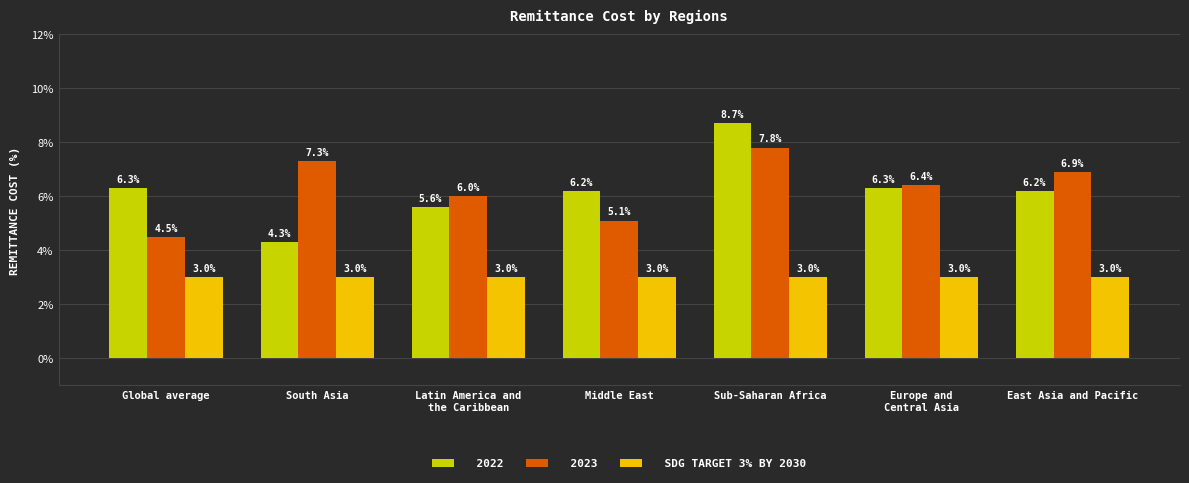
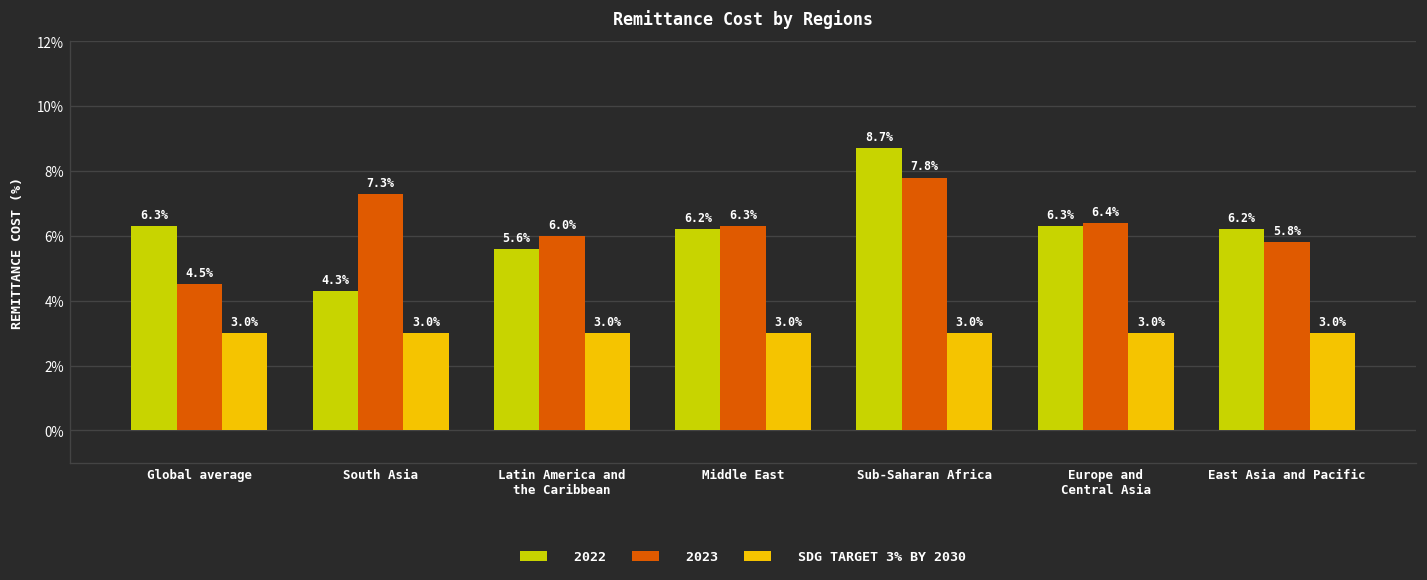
2023, Middle East: 5.1% -> 6.3%
2023, East Asia and Pacific: 6.9% -> 5.8%
